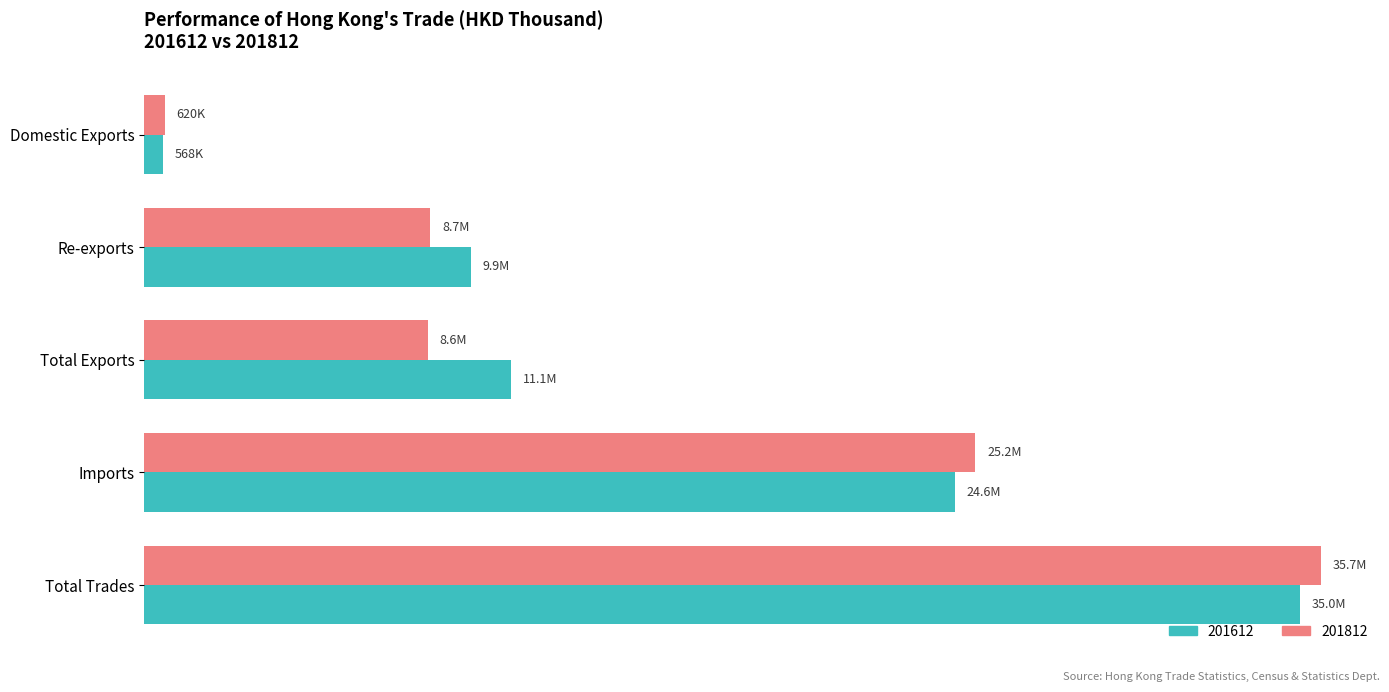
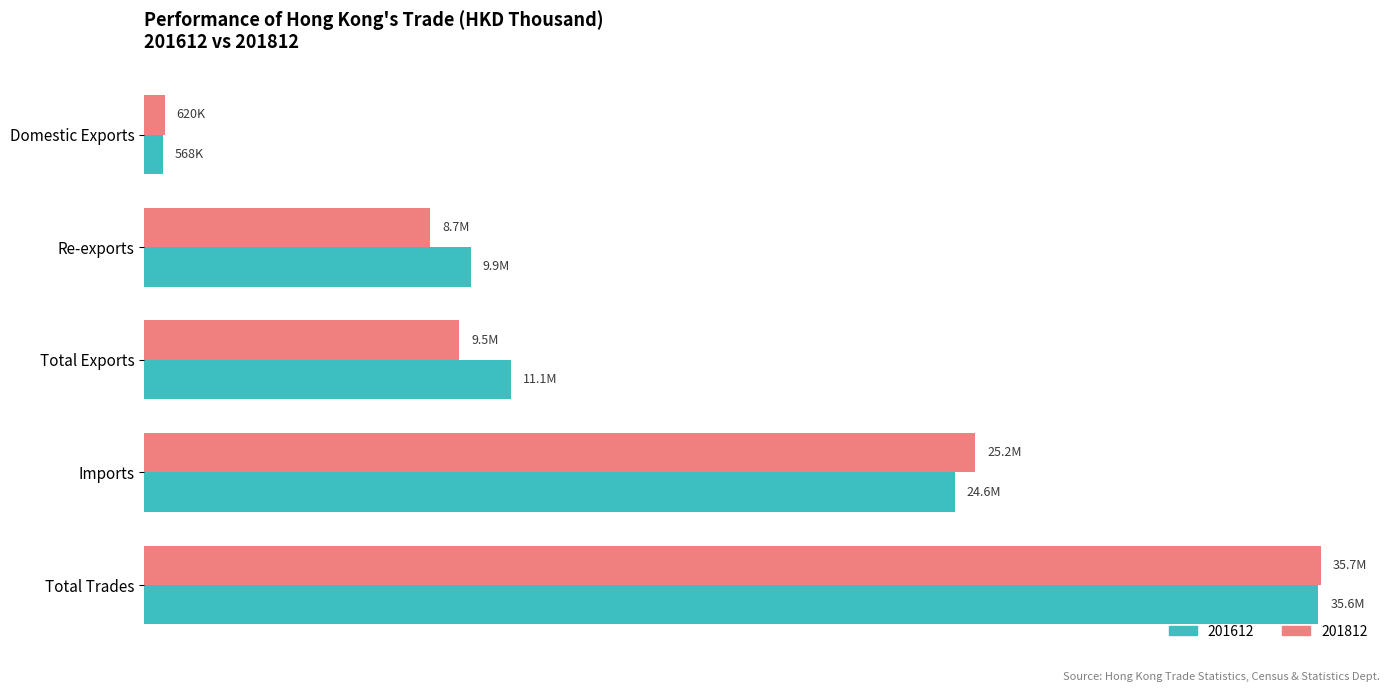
201812, Total Exports: 8.6M -> 9.5M
201612, Total Trades: 35.0M -> 35.6M
